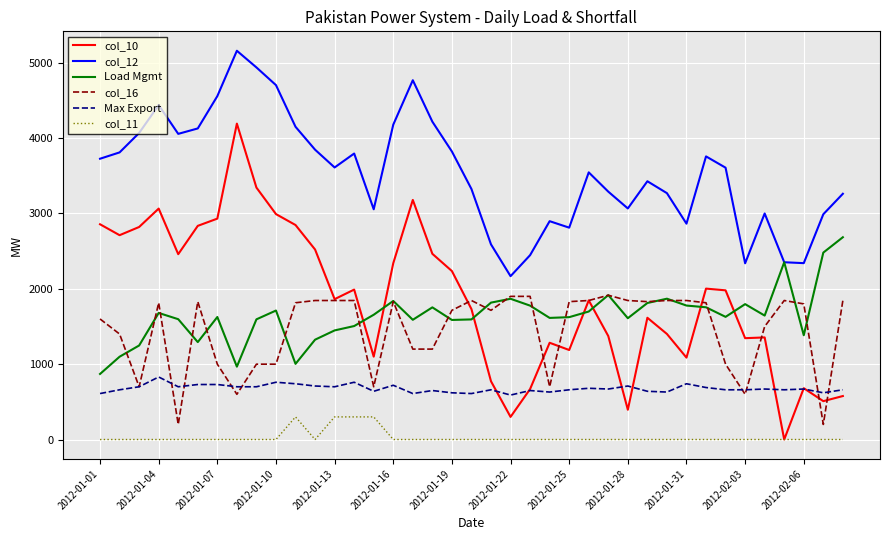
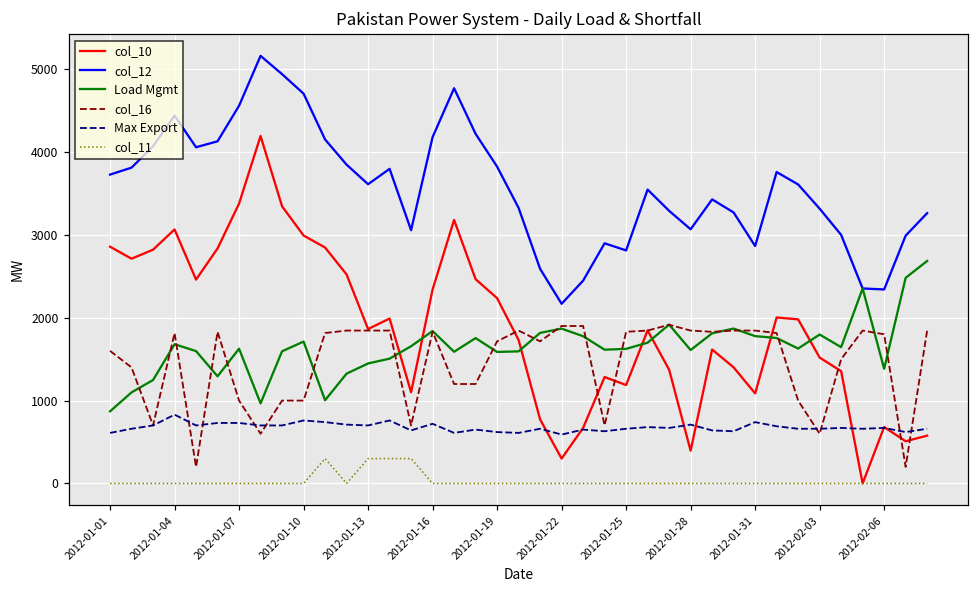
col_10, 2012-01-07: 2900 -> 3400
col_10, 2012-02-03: 1300 -> 1500
col_12, 2012-02-03: 2300 -> 3300
